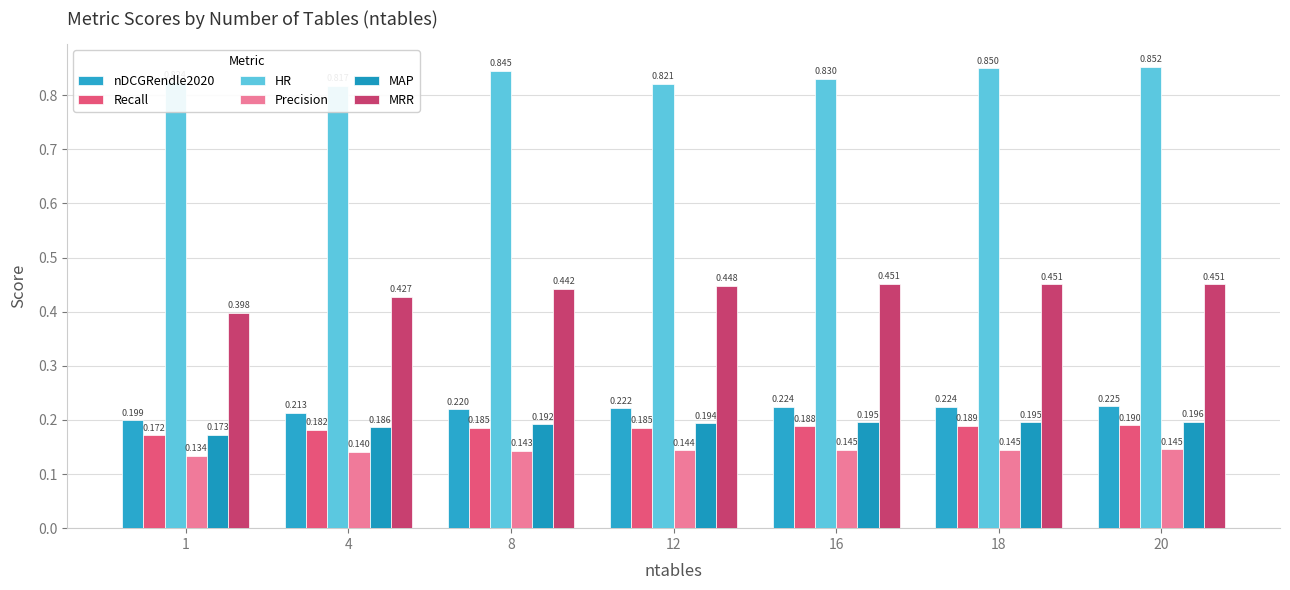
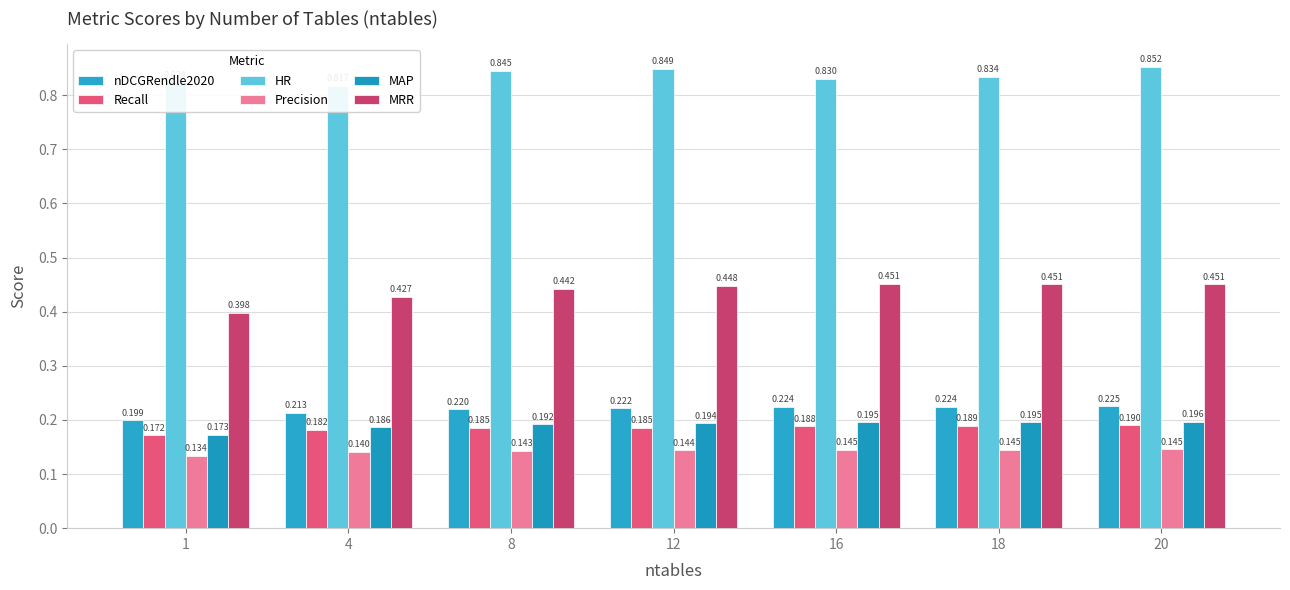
HR, 12: 0.821 -> 0.849
HR, 18: 0.850 -> 0.834
